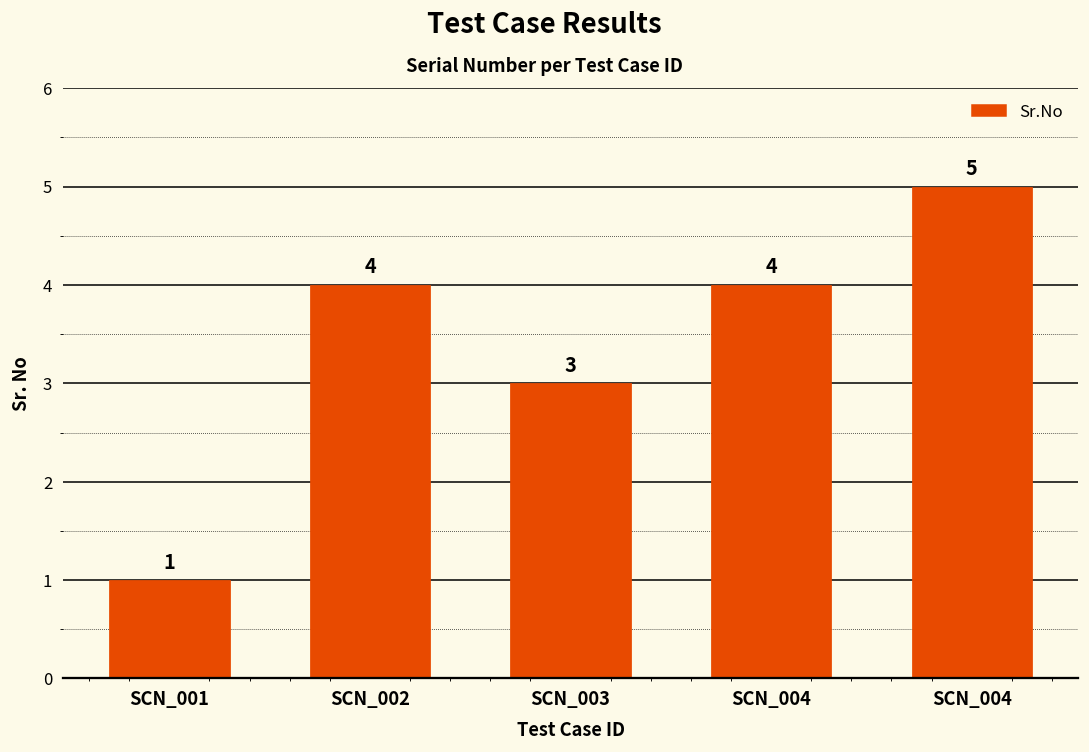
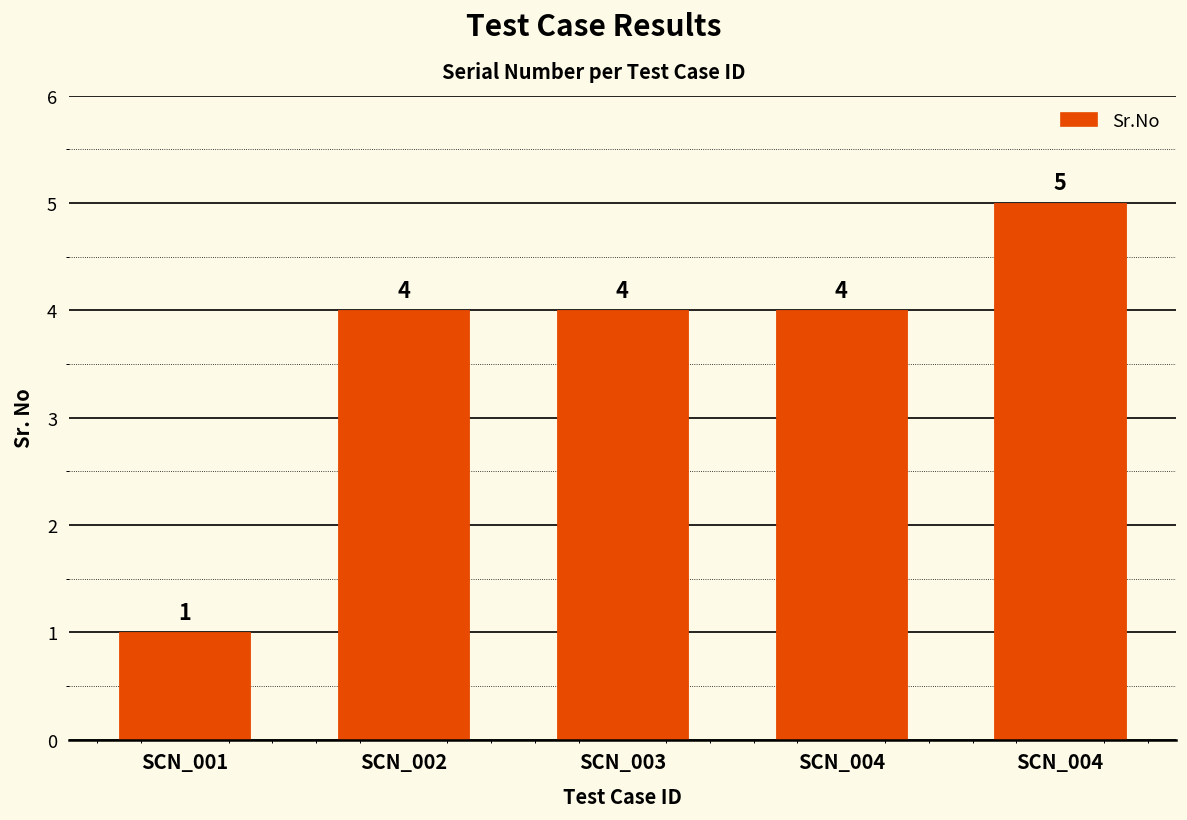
SCN_003: 3 -> 4
